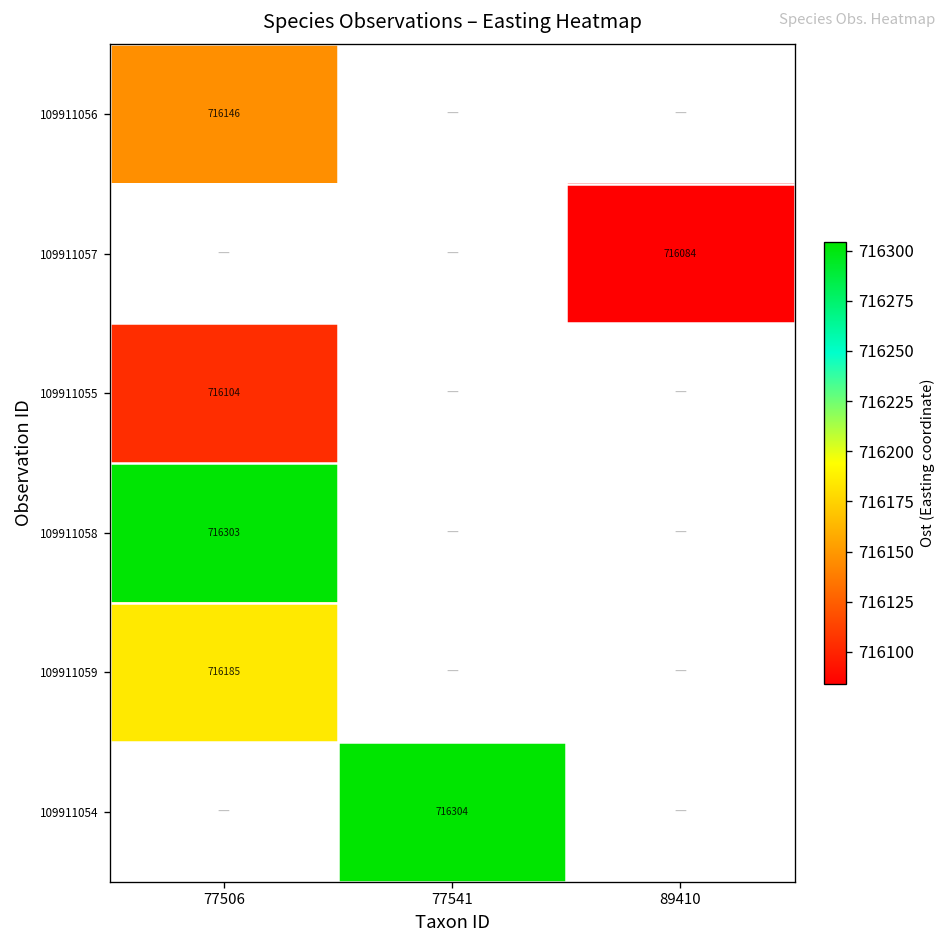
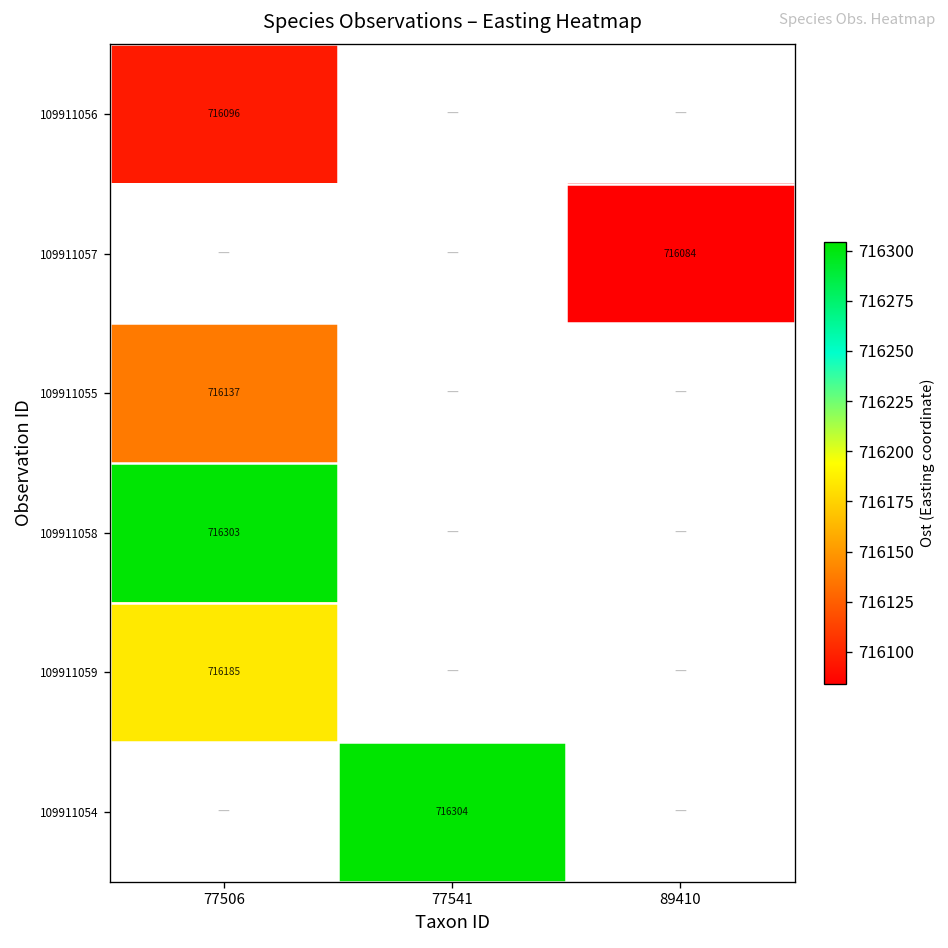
109911056, 77506: 716146 -> 716096
109911055, 77506: 716104 -> 716137
